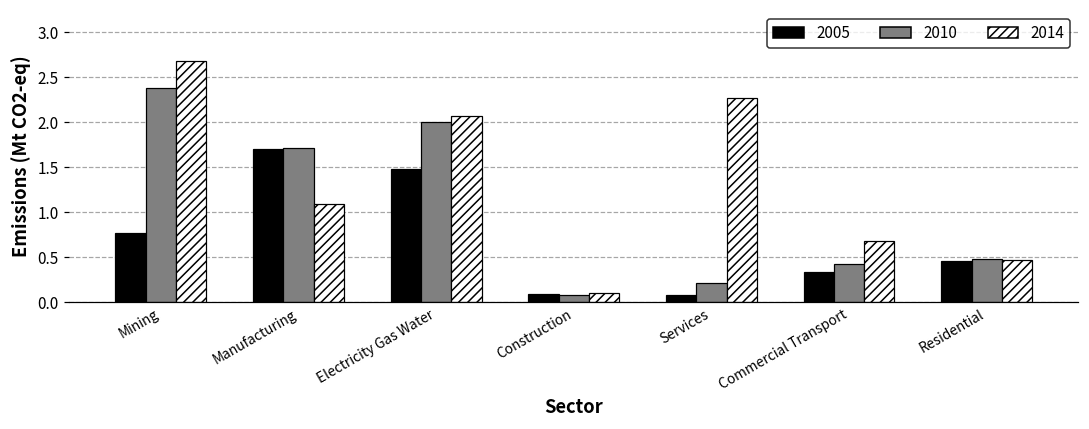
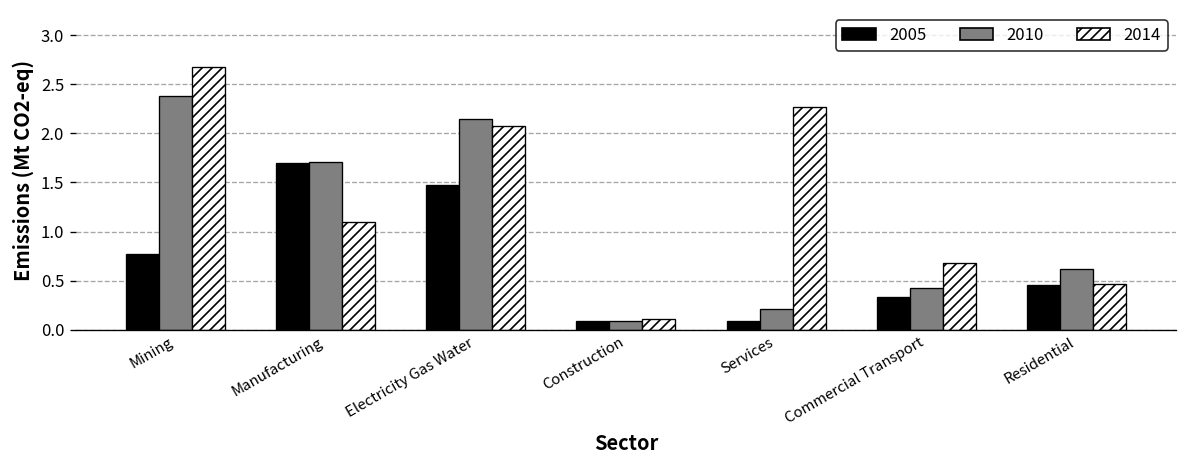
2010, Electricity Gas Water: 2.0 -> 2.1
2010, Residential: 0.5 -> 0.6
